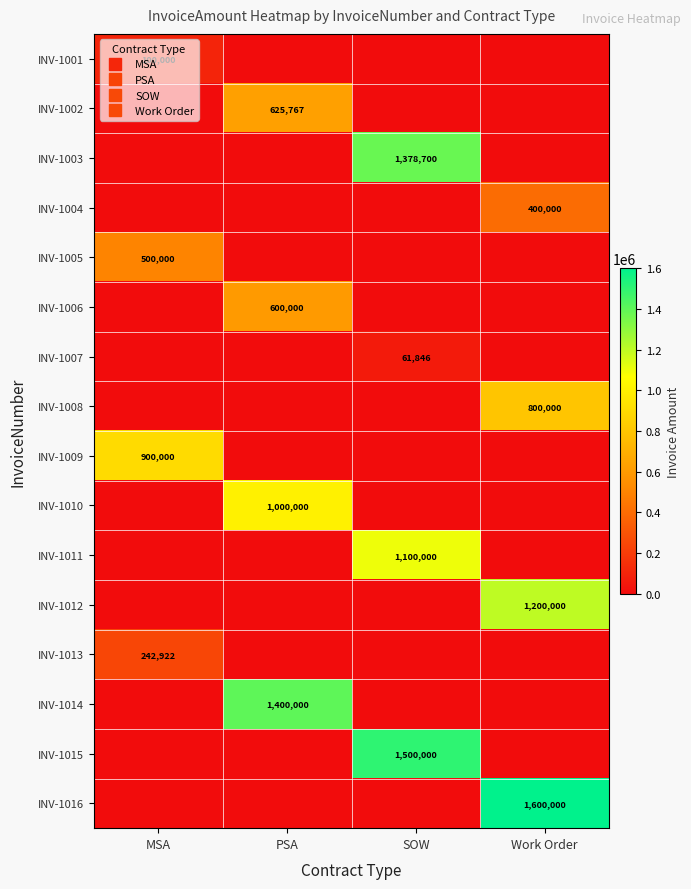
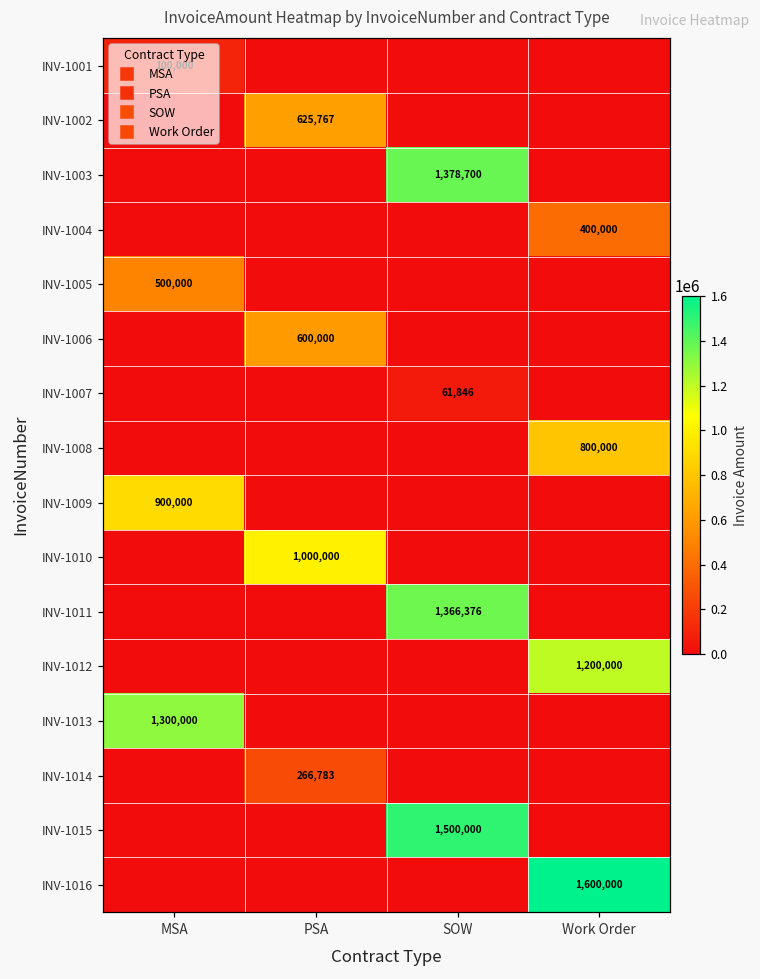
INV-1011, SOW: 1,100,000 -> 1,366,376
INV-1013, MSA: 242,922 -> 1,300,000
INV-1014, PSA: 1,400,000 -> 266,783
